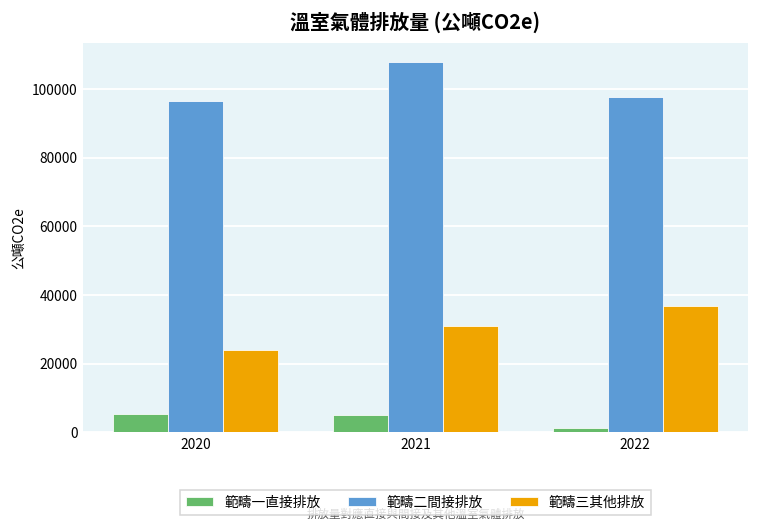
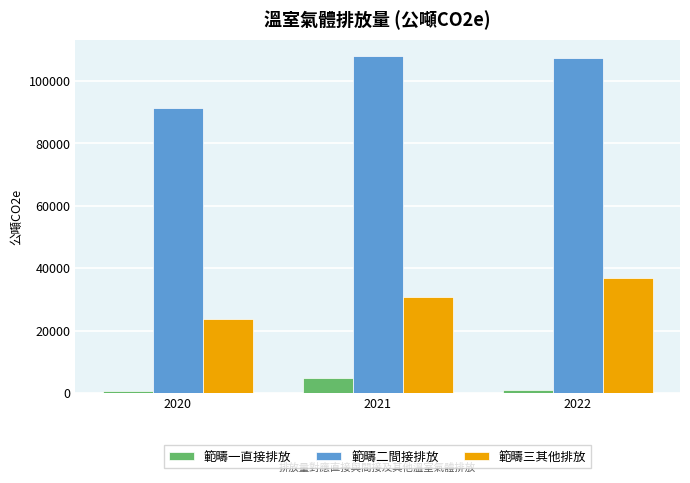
範疇一直接排放, 2020: 5000 -> 1000
範疇二間接排放, 2020: 96000 -> 91000
範疇二間接排放, 2022: 98000 -> 107000
